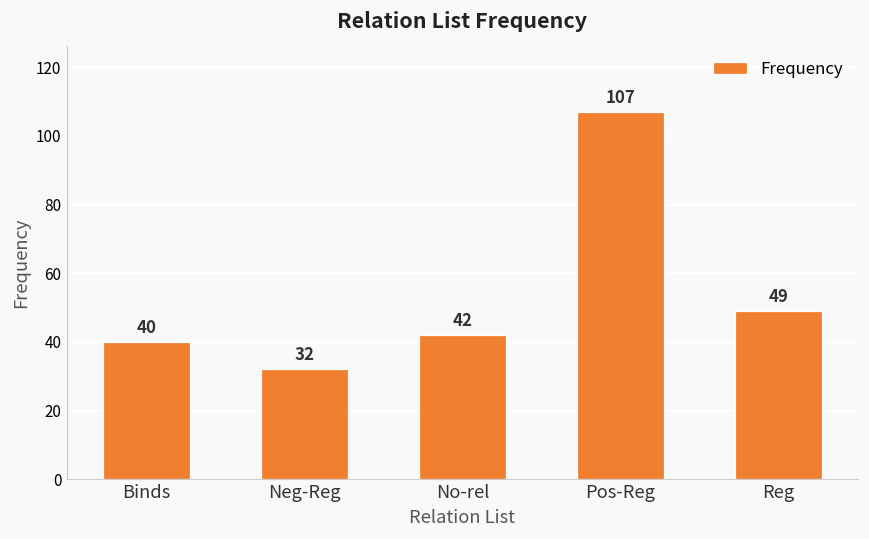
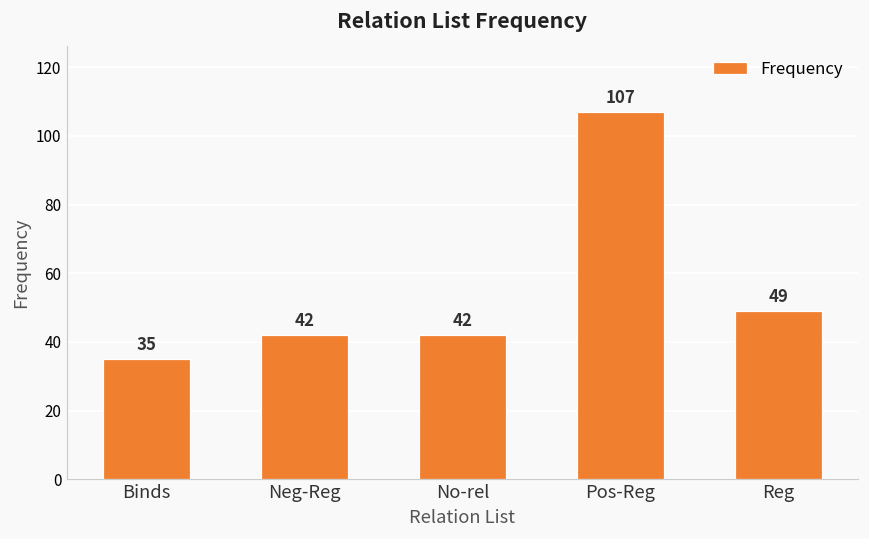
Binds: 40 -> 35
Neg-Reg: 32 -> 42
